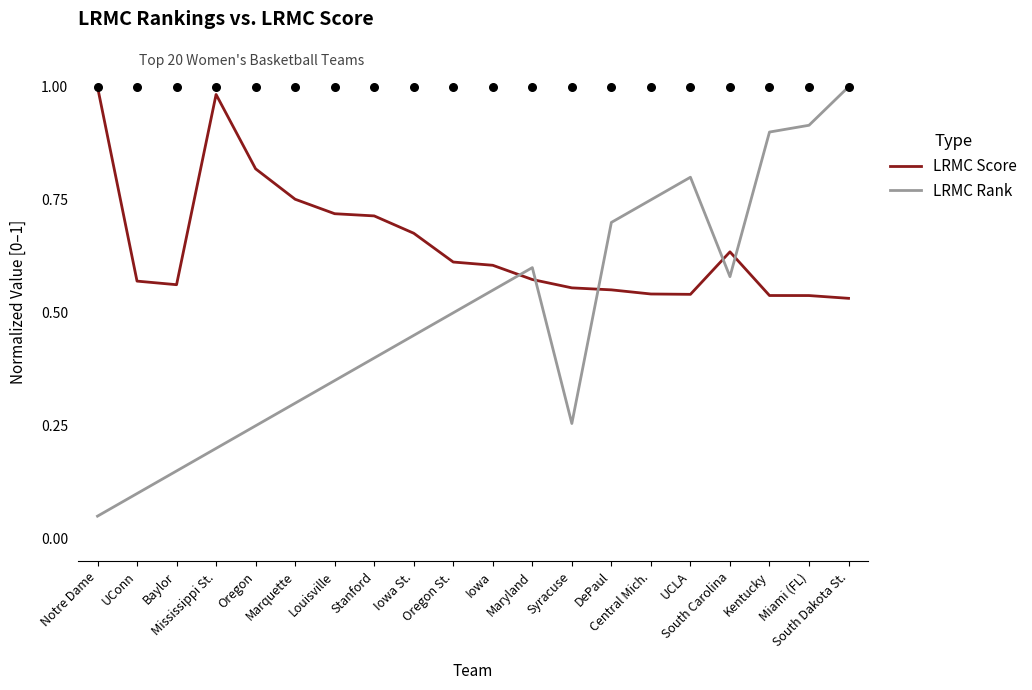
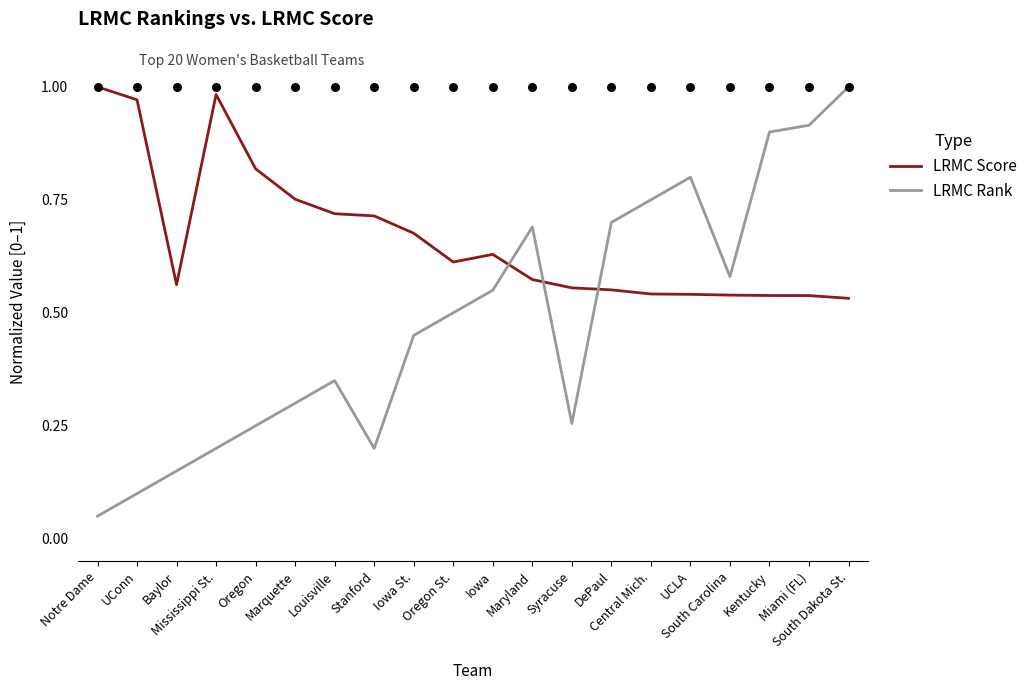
LRMC Score, UConn: 0.57 -> 0.97
LRMC Rank, Stanford: 0.40 -> 0.20
LRMC Score, Iowa: 0.61 -> 0.63
LRMC Rank, Maryland: 0.60 -> 0.69
LRMC Score, South Carolina: 0.63 -> 0.54
